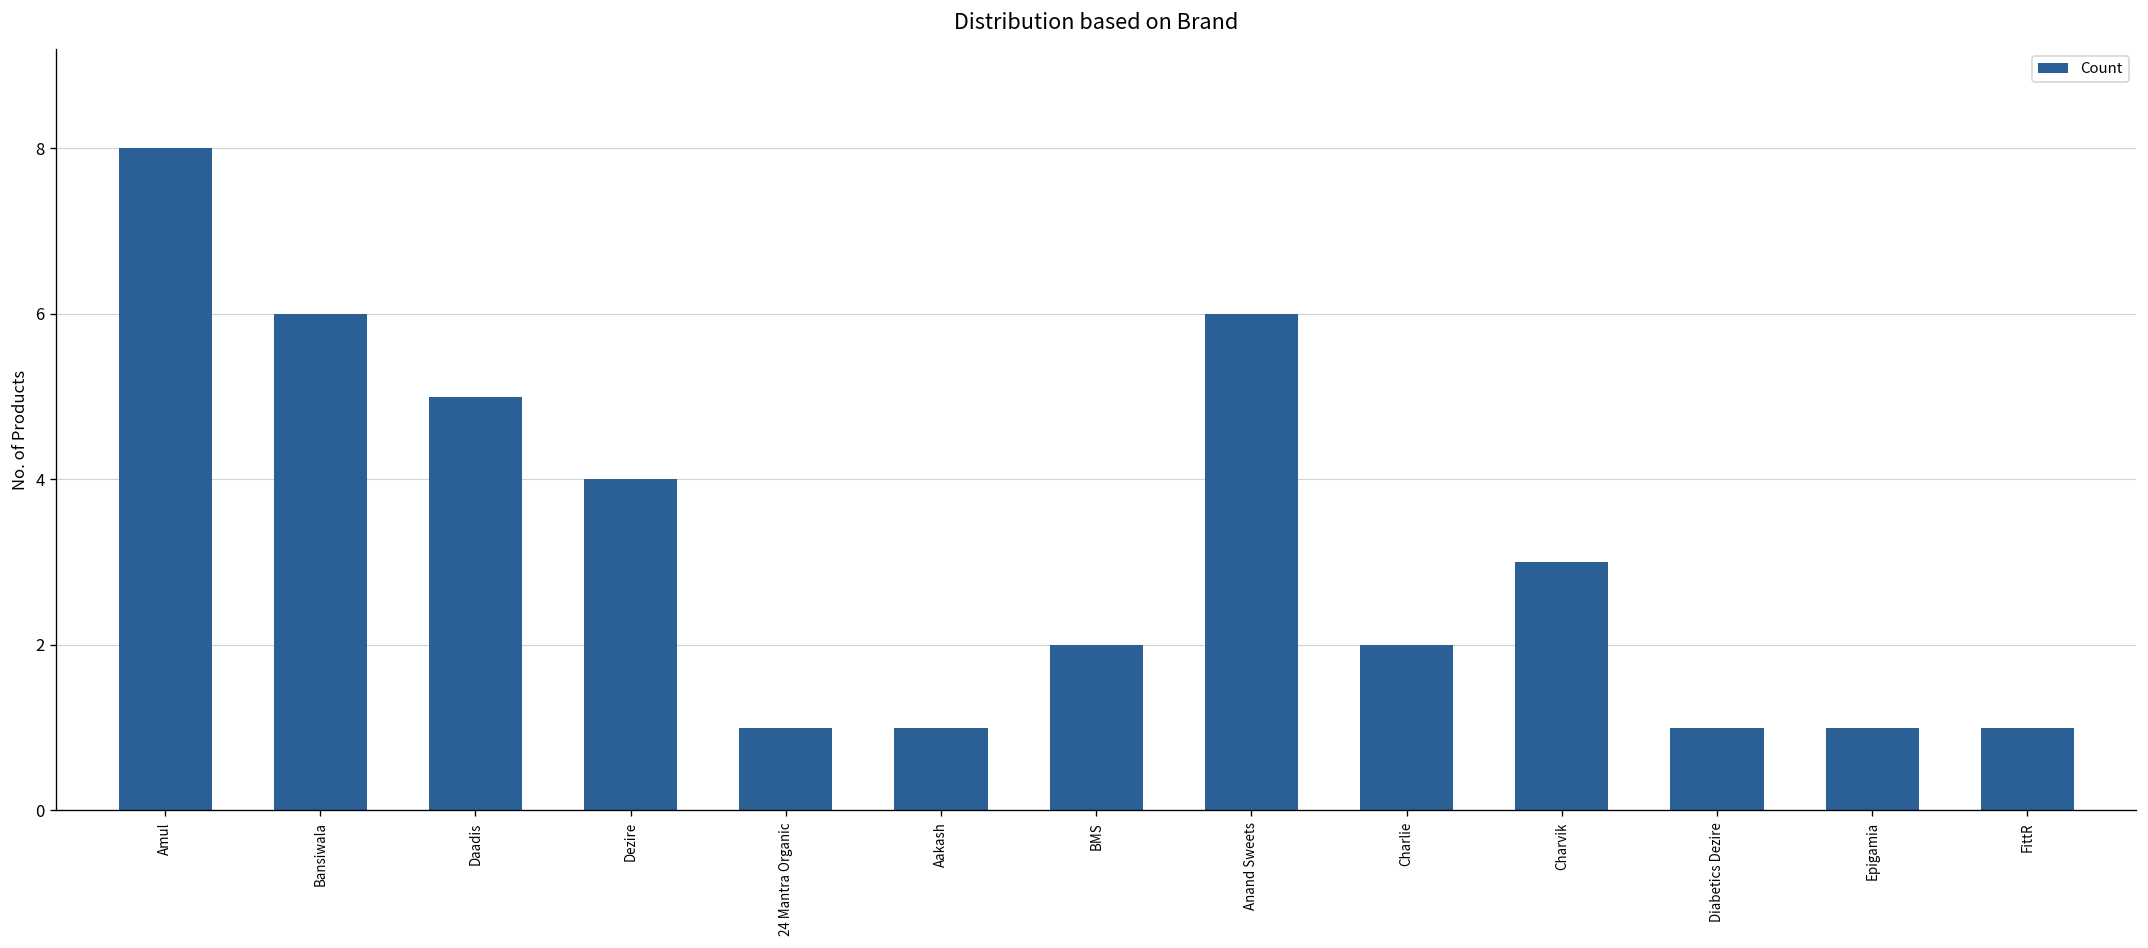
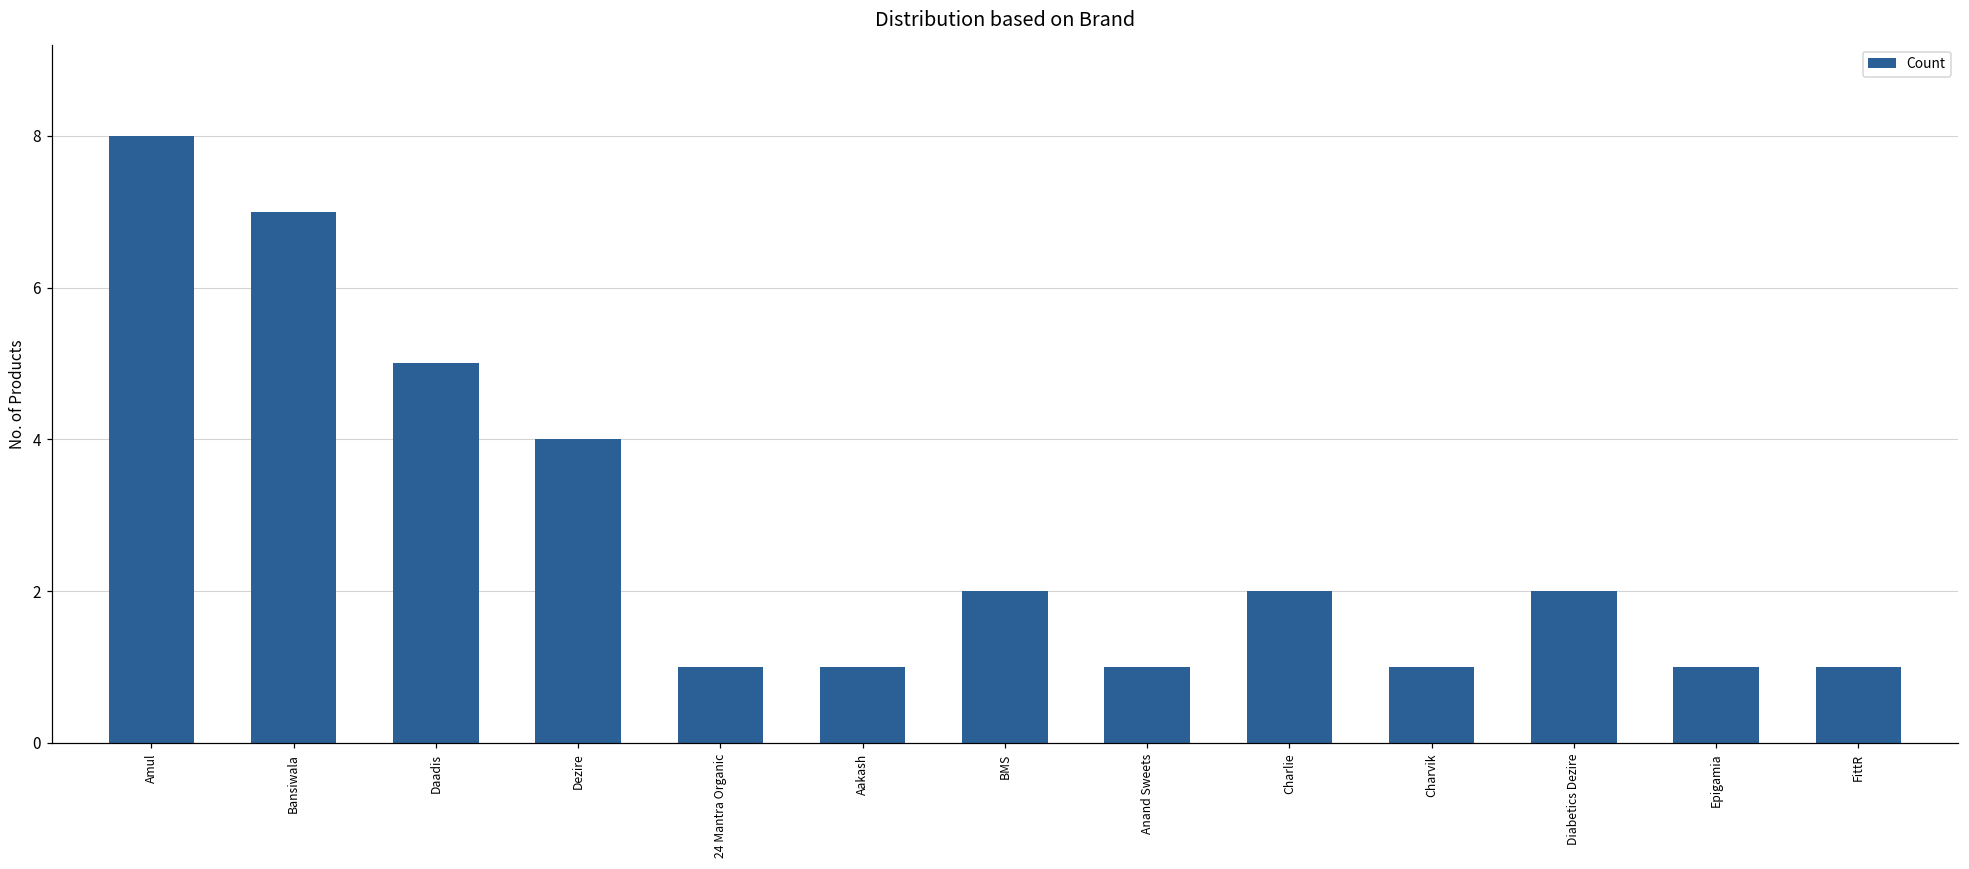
Bansiwala: 6 -> 7
Anand Sweets: 6 -> 1
Charvik: 3 -> 1
Diabetics Dezire: 1 -> 2
